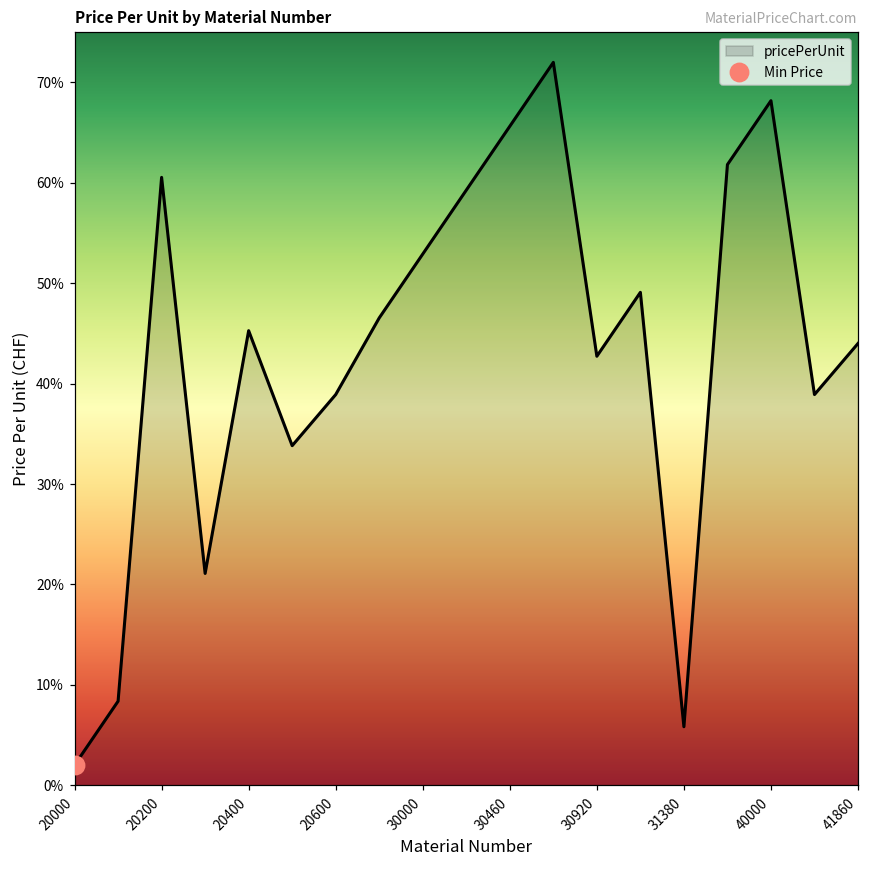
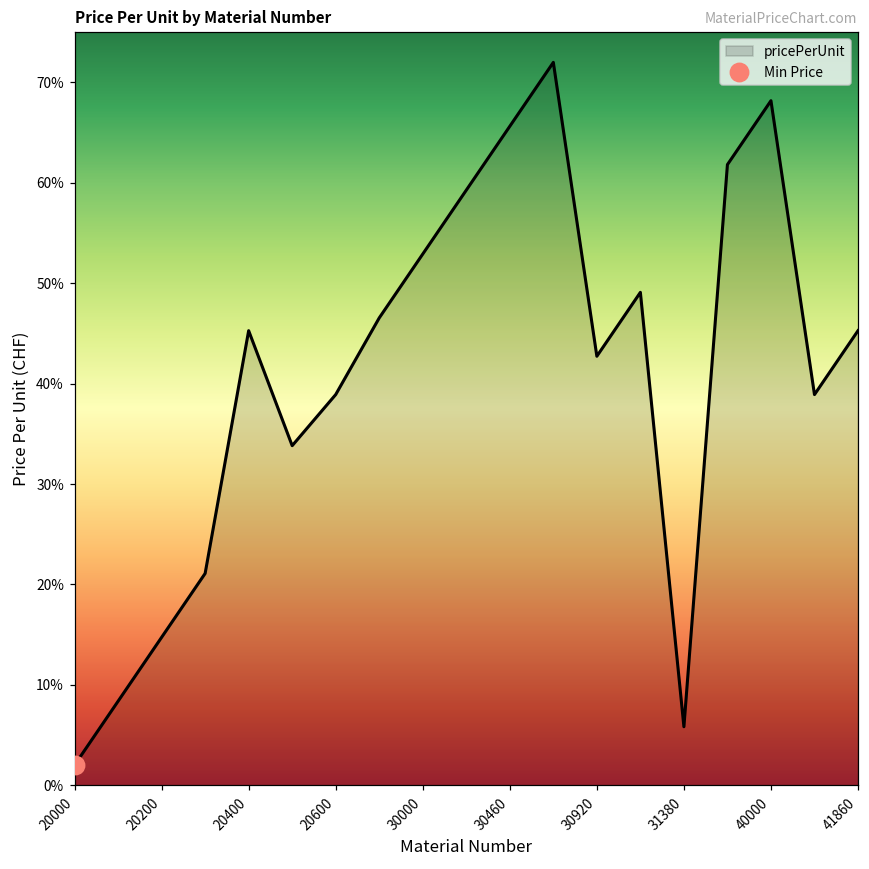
pricePerUnit, 20200: 61% -> 15%
pricePerUnit, 41860: 44% -> 45%
